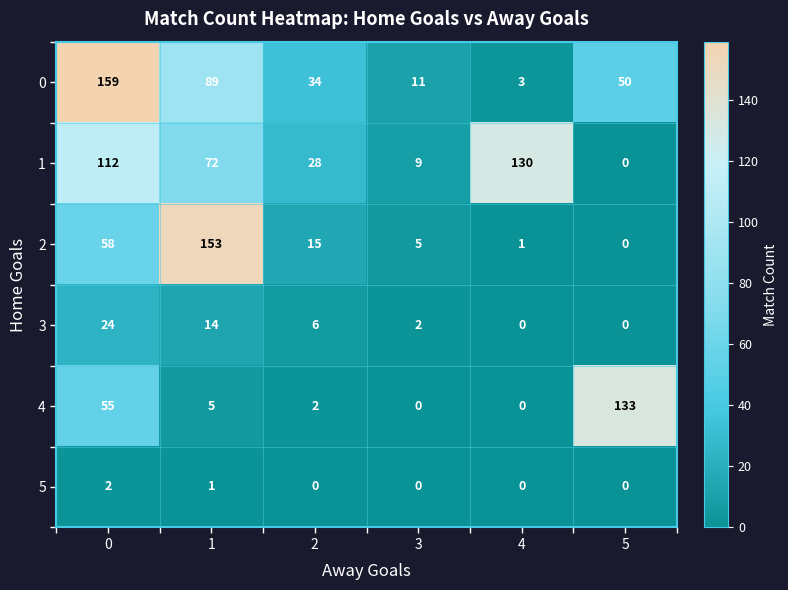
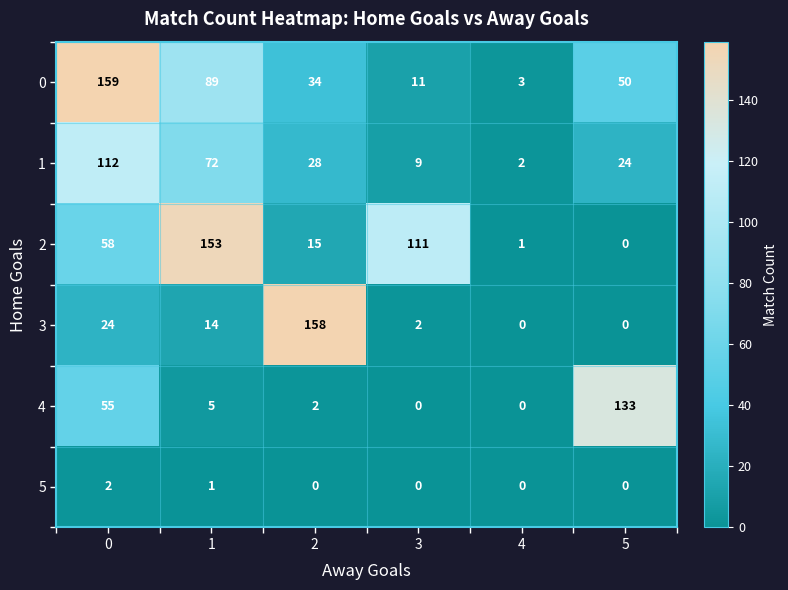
1, 4: 130 -> 2
1, 5: 0 -> 24
2, 3: 5 -> 111
3, 2: 6 -> 158
